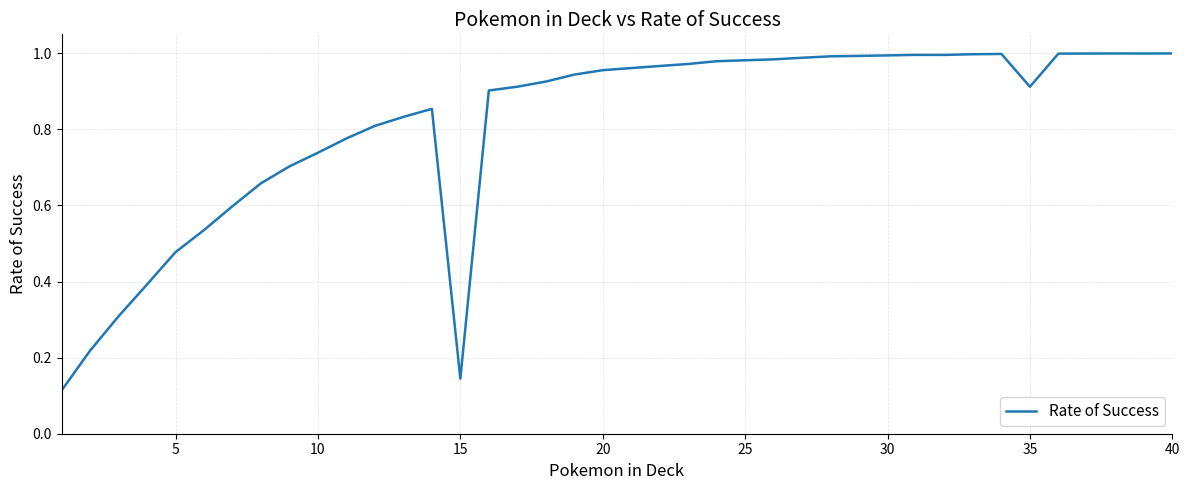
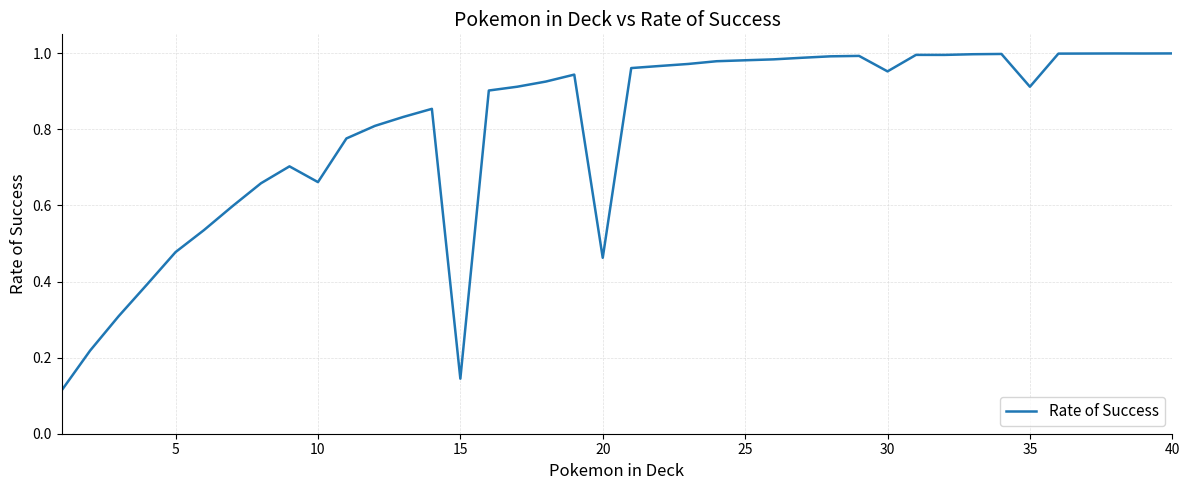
10: 0.74 -> 0.66
20: 0.96 -> 0.46
30: 0.99 -> 0.95
